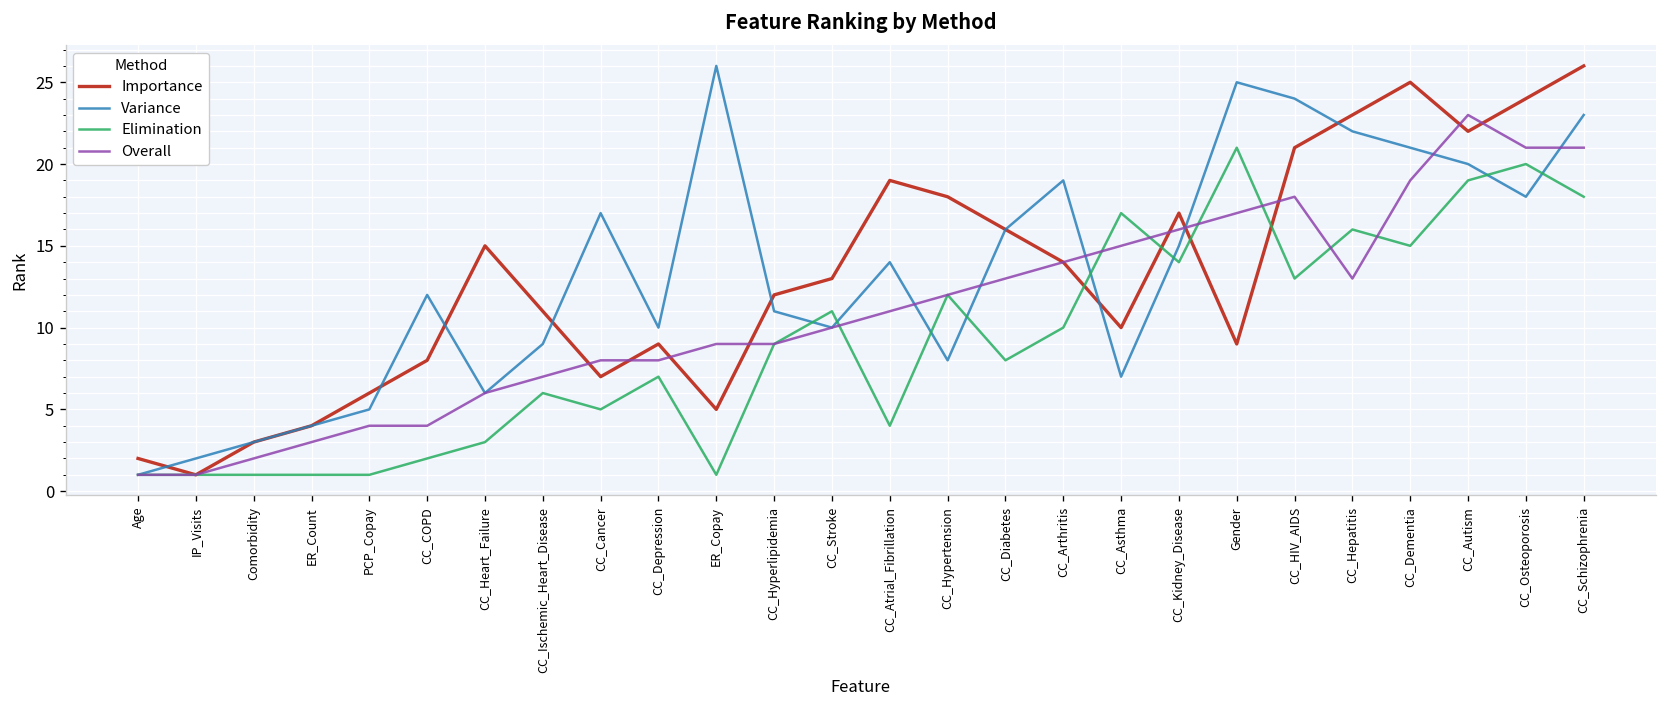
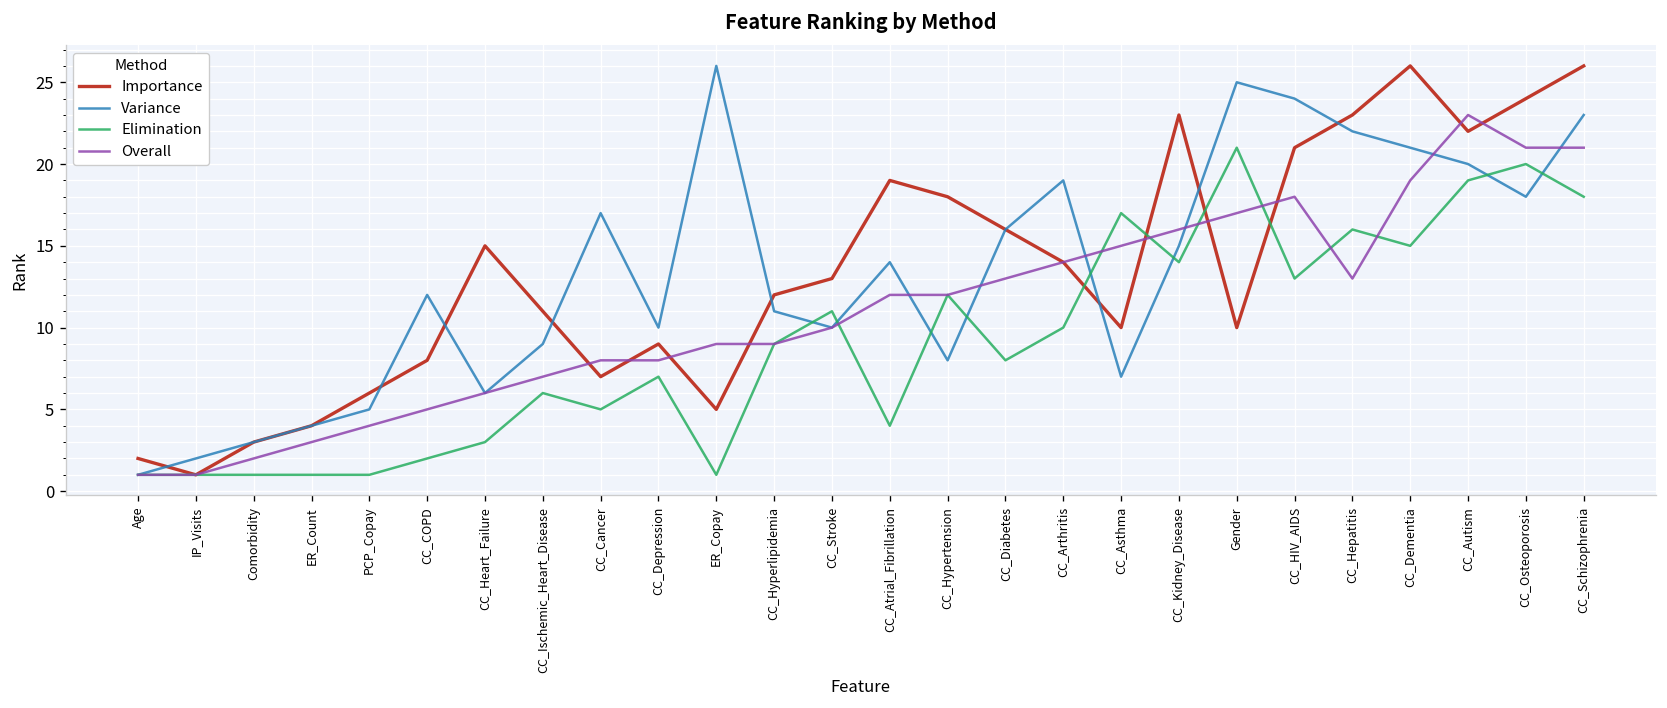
Overall, CC_COPD: 4 -> 5
Overall, CC_Atrial_Fibrillation: 11 -> 12
Importance, CC_Kidney_Disease: 17 -> 23
Importance, Gender: 9 -> 10
Importance, CC_Dementia: 25 -> 26
